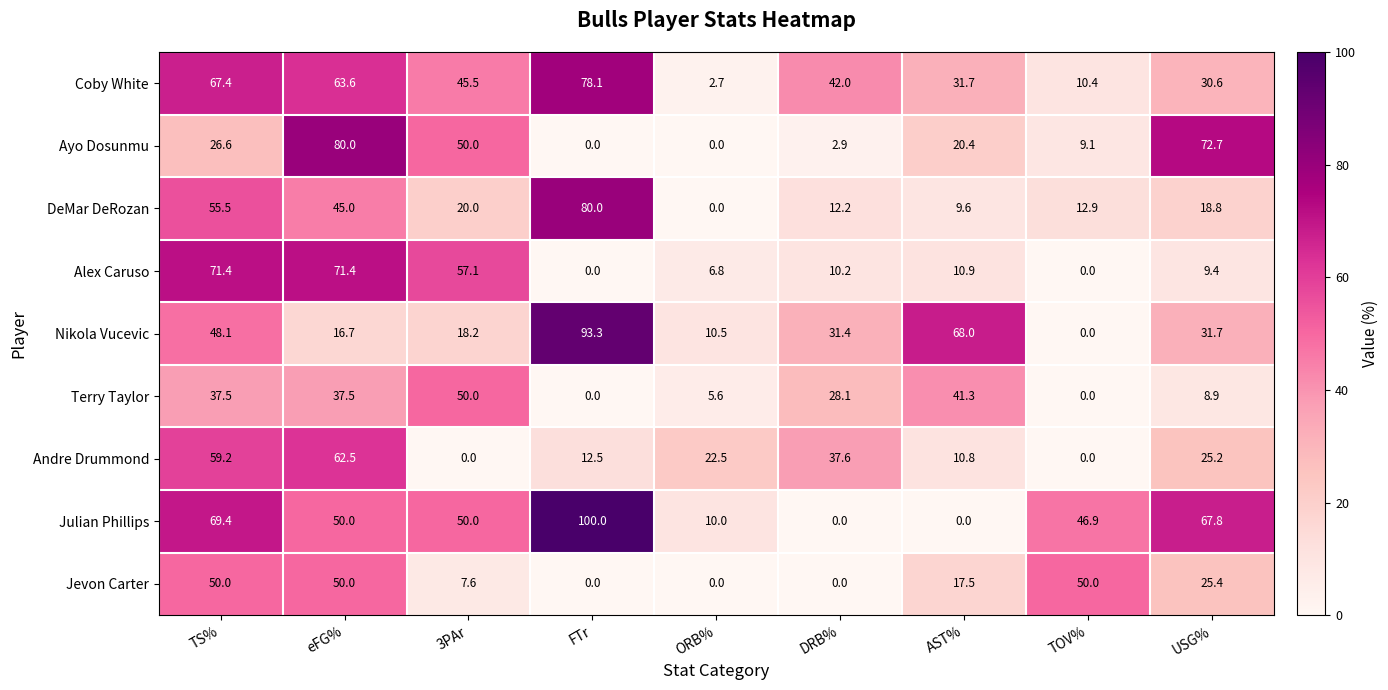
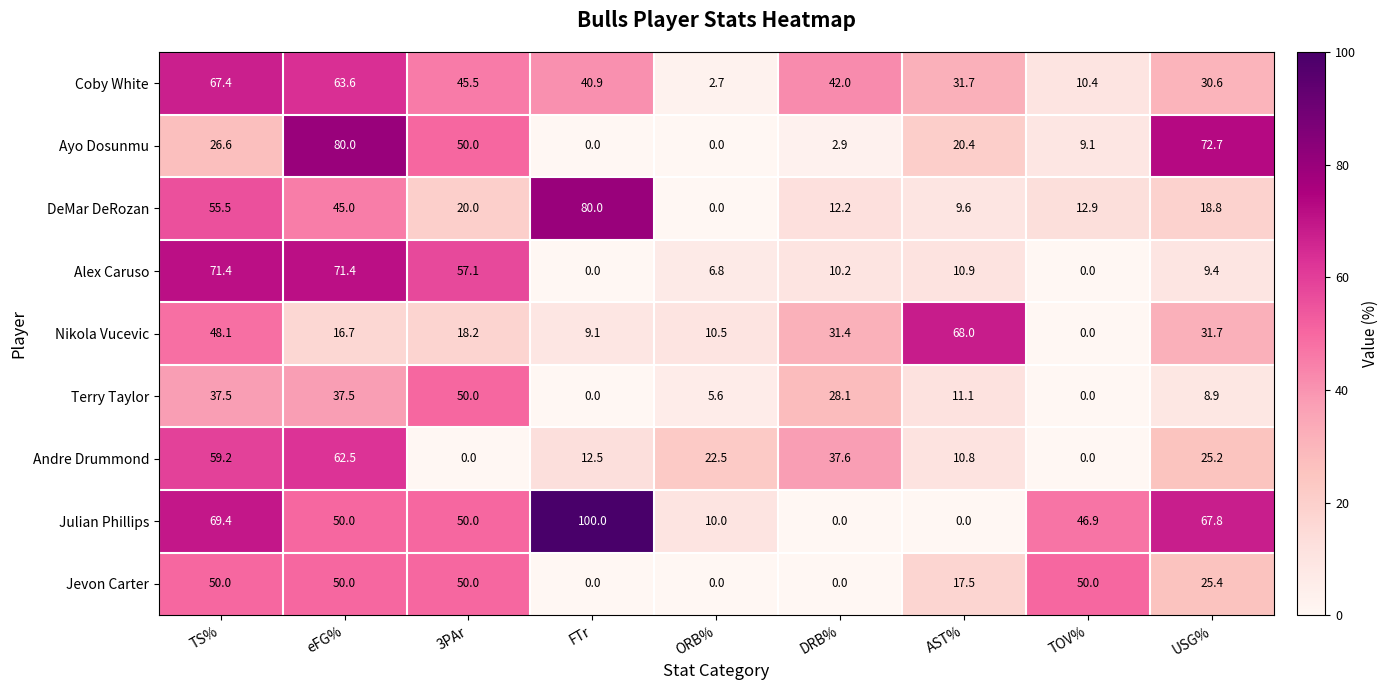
Coby White, FTr: 78.1 -> 40.9
Nikola Vucevic, FTr: 93.3 -> 9.1
Terry Taylor, AST%: 41.3 -> 11.1
Jevon Carter, 3PAr: 7.6 -> 50.0
